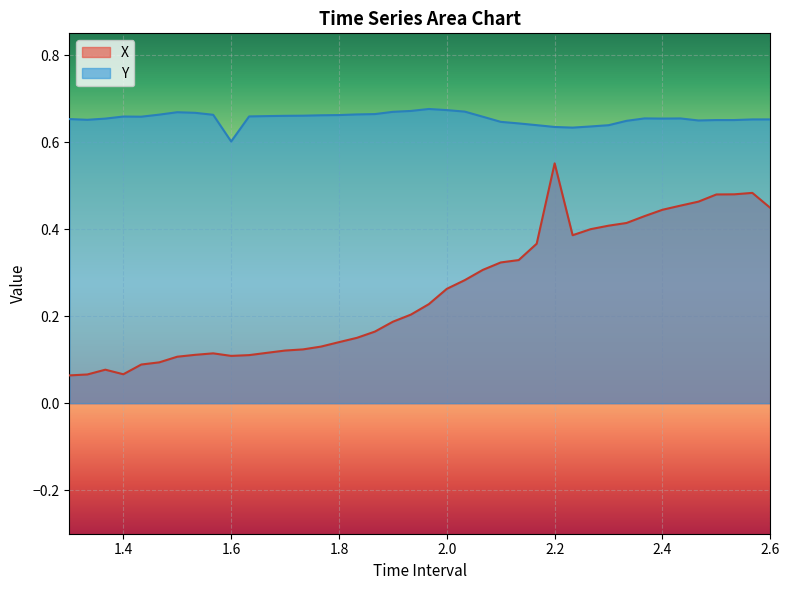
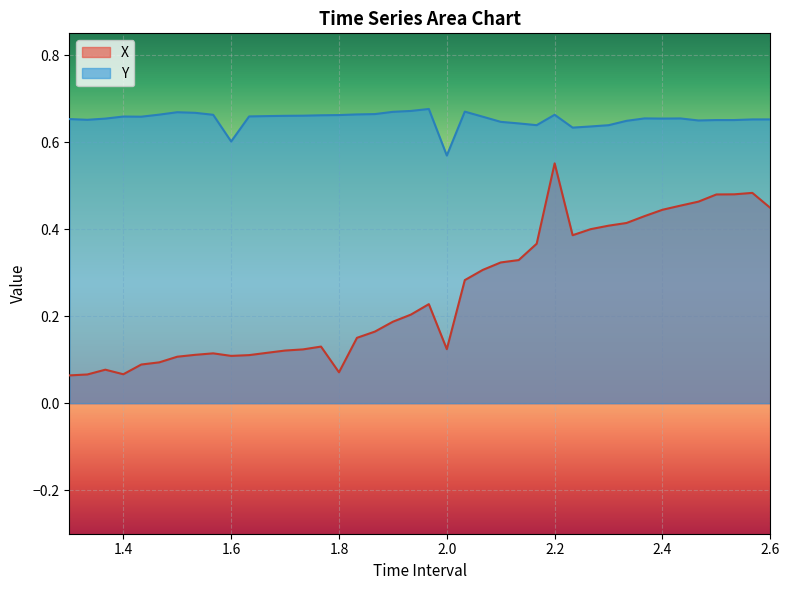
X, 1.8: 0.14 -> 0.07
X, 2.0: 0.26 -> 0.12
Y, 2.0: 0.67 -> 0.57
Y, 2.2: 0.63 -> 0.66
